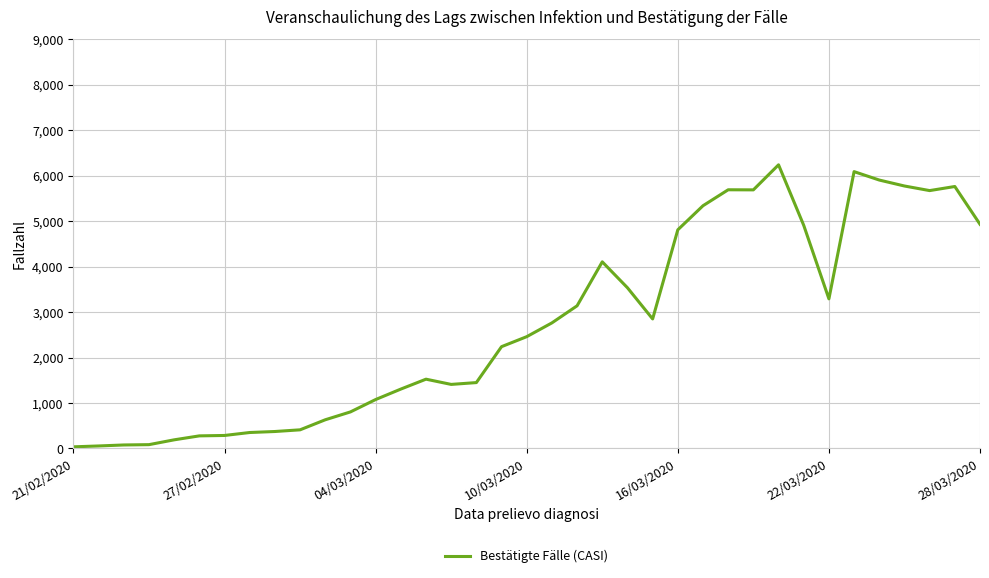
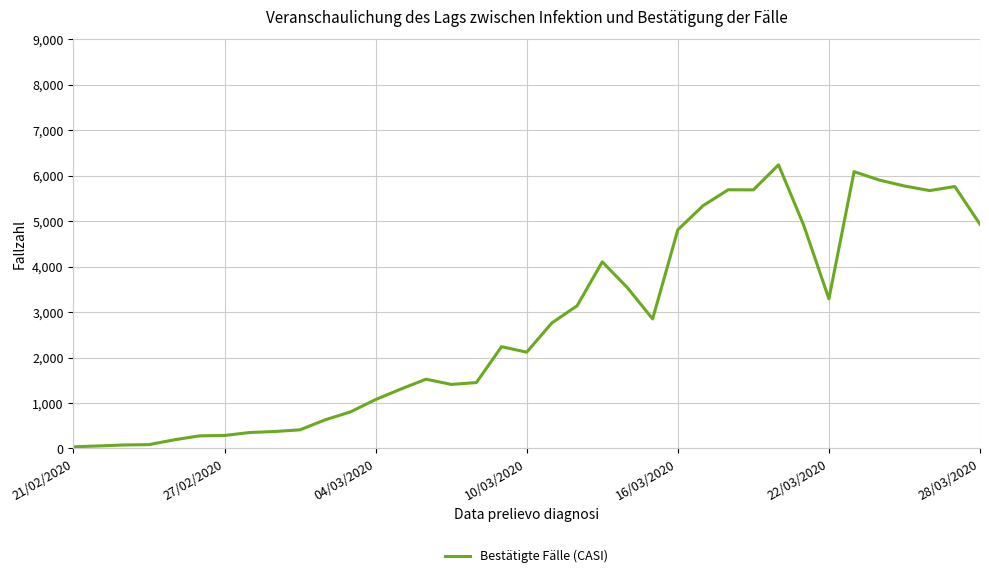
10/03/2020: 2,500 -> 2,100
